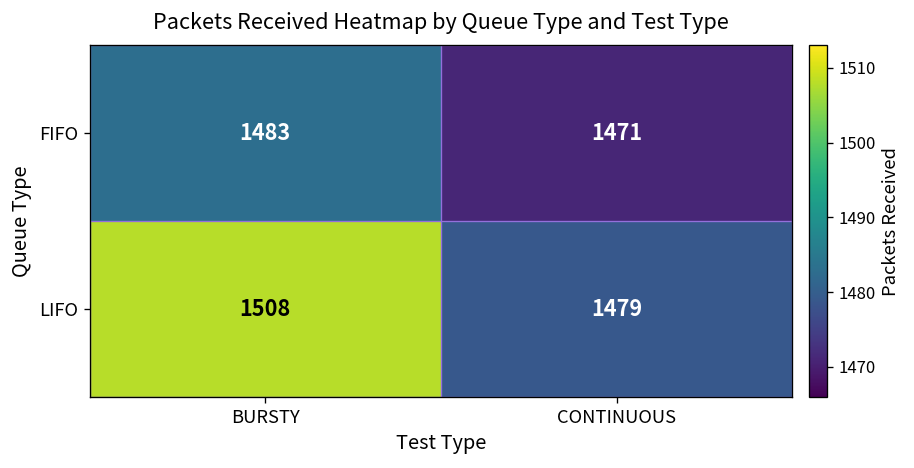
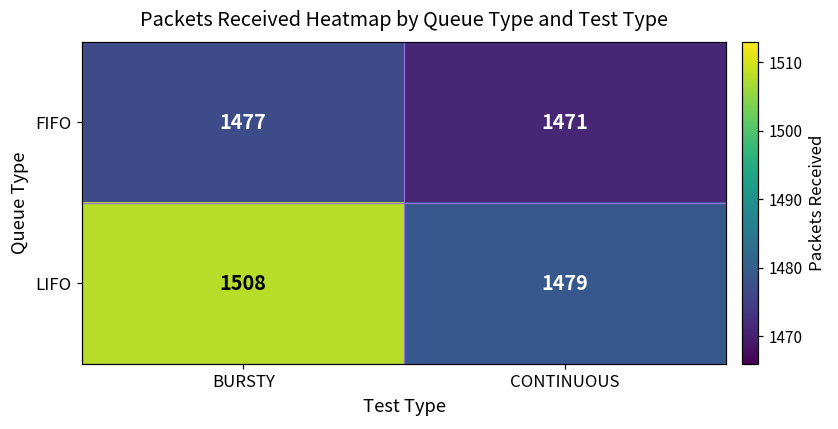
FIFO, BURSTY: 1483 -> 1477
